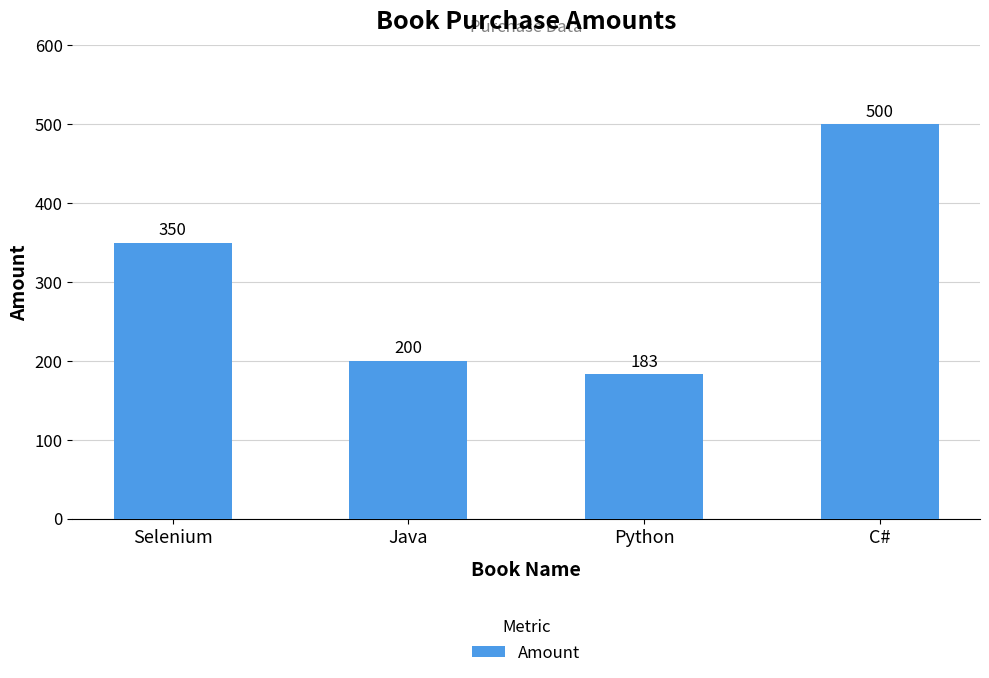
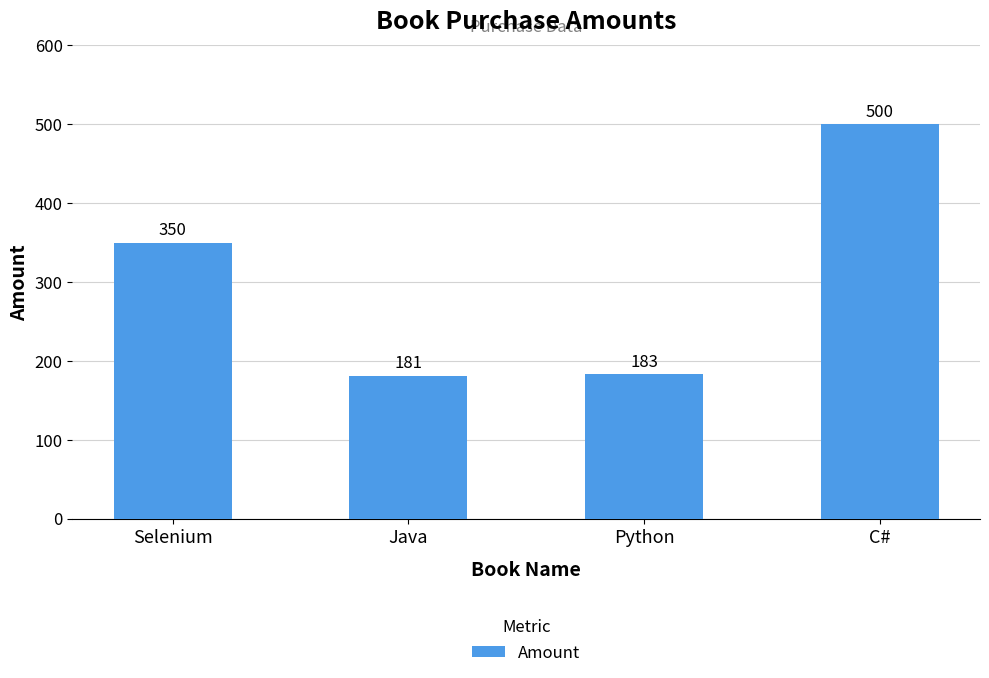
Java: 200 -> 181
